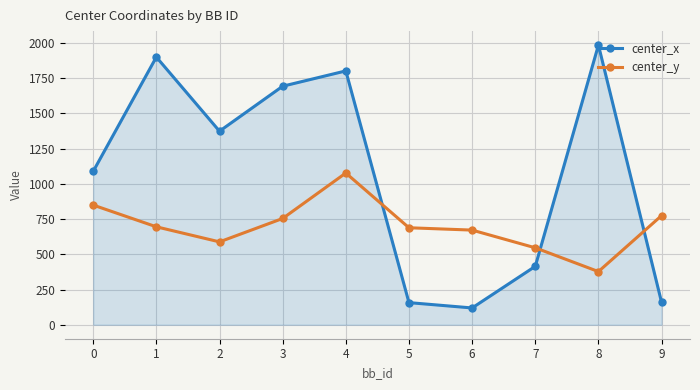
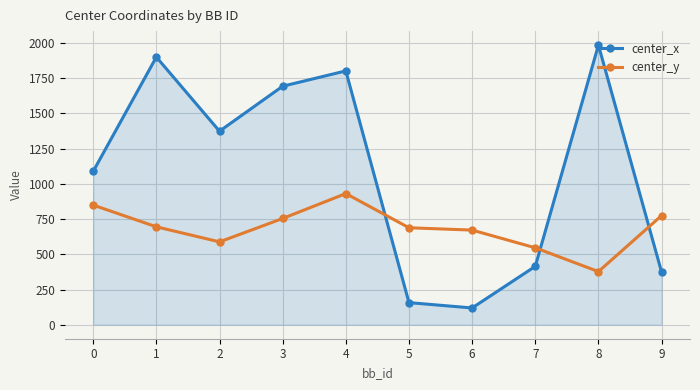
center_y, 4: 1080 -> 930
center_x, 9: 160 -> 370
